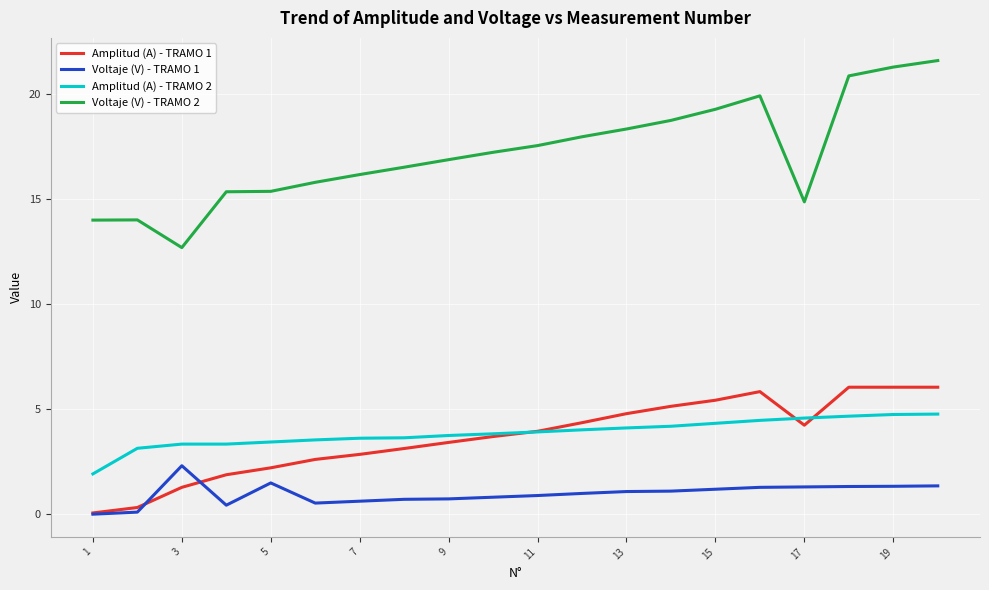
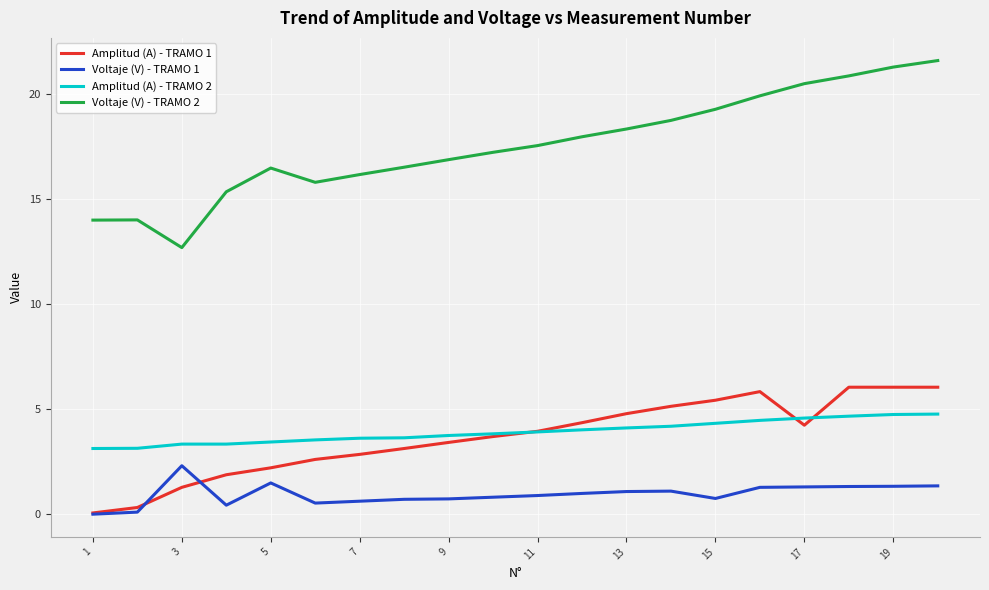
Amplitud (A) - TRAMO 2, 1: 1.9 -> 3.1
Voltaje (V) - TRAMO 2, 5: 15.4 -> 16.5
Voltaje (V) - TRAMO 1, 15: 1.2 -> 0.8
Voltaje (V) - TRAMO 2, 17: 14.9 -> 20.5
